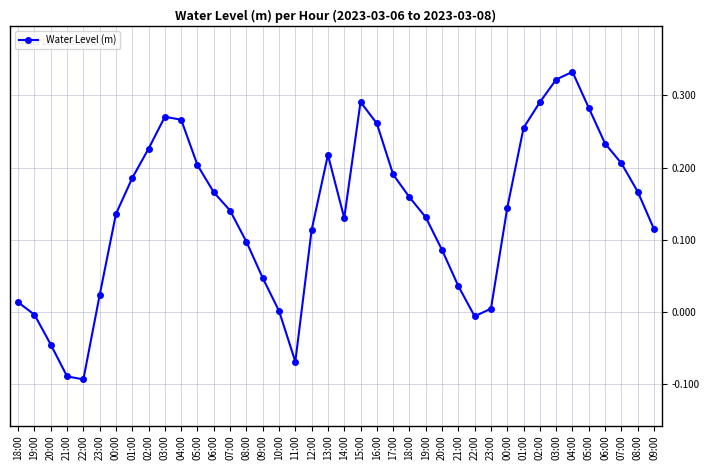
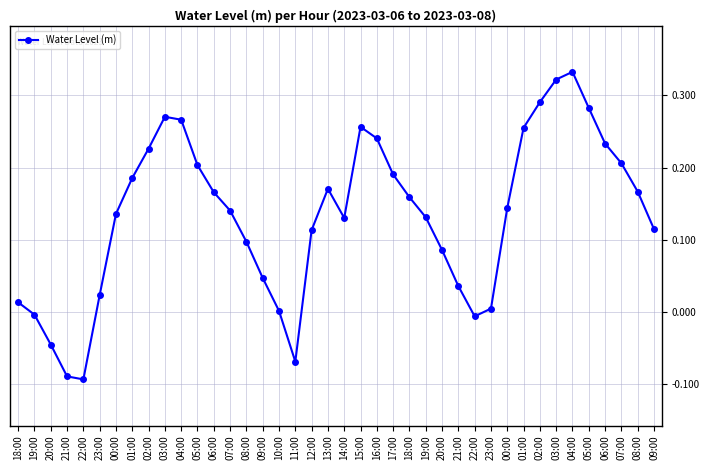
13:00: 0.22 -> 0.17
15:00: 0.29 -> 0.26
16:00: 0.26 -> 0.24
